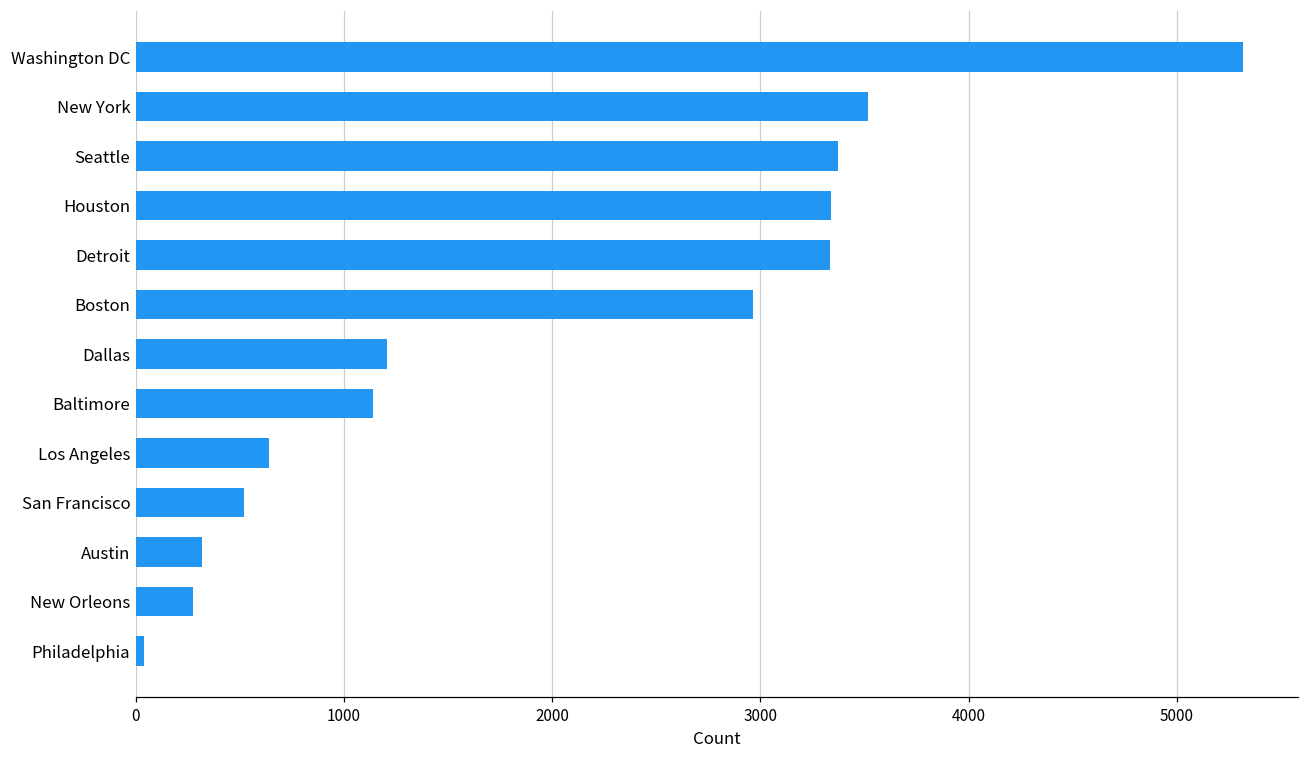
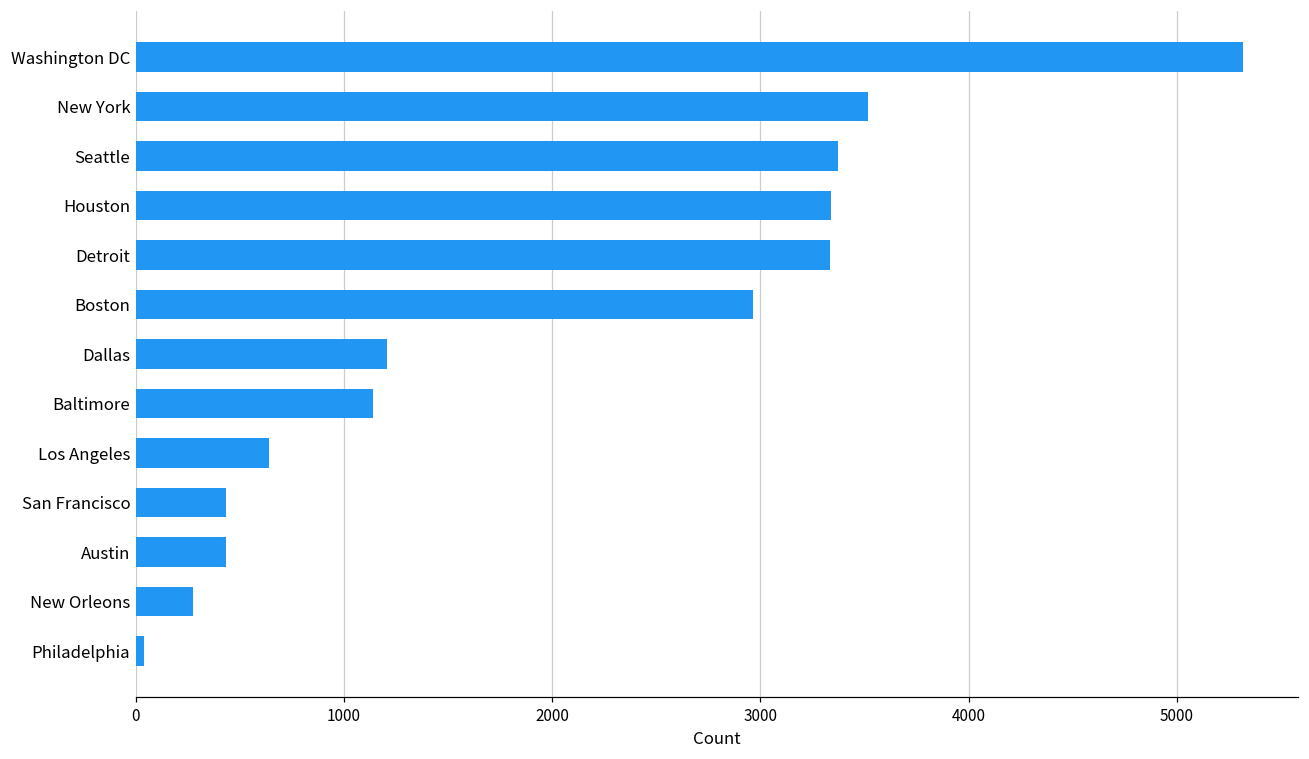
San Francisco: 520 -> 440
Austin: 320 -> 430
